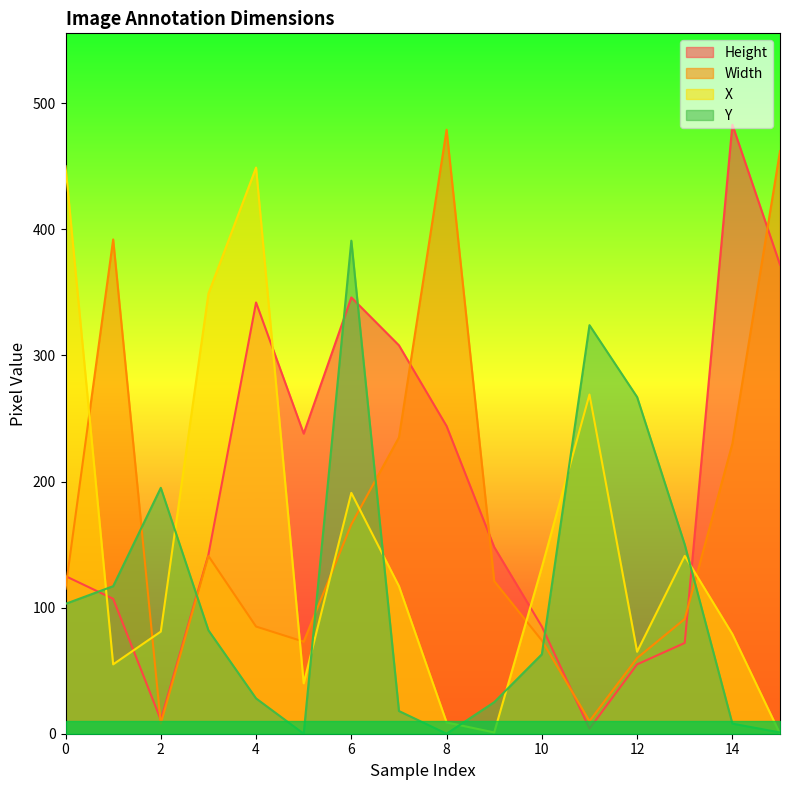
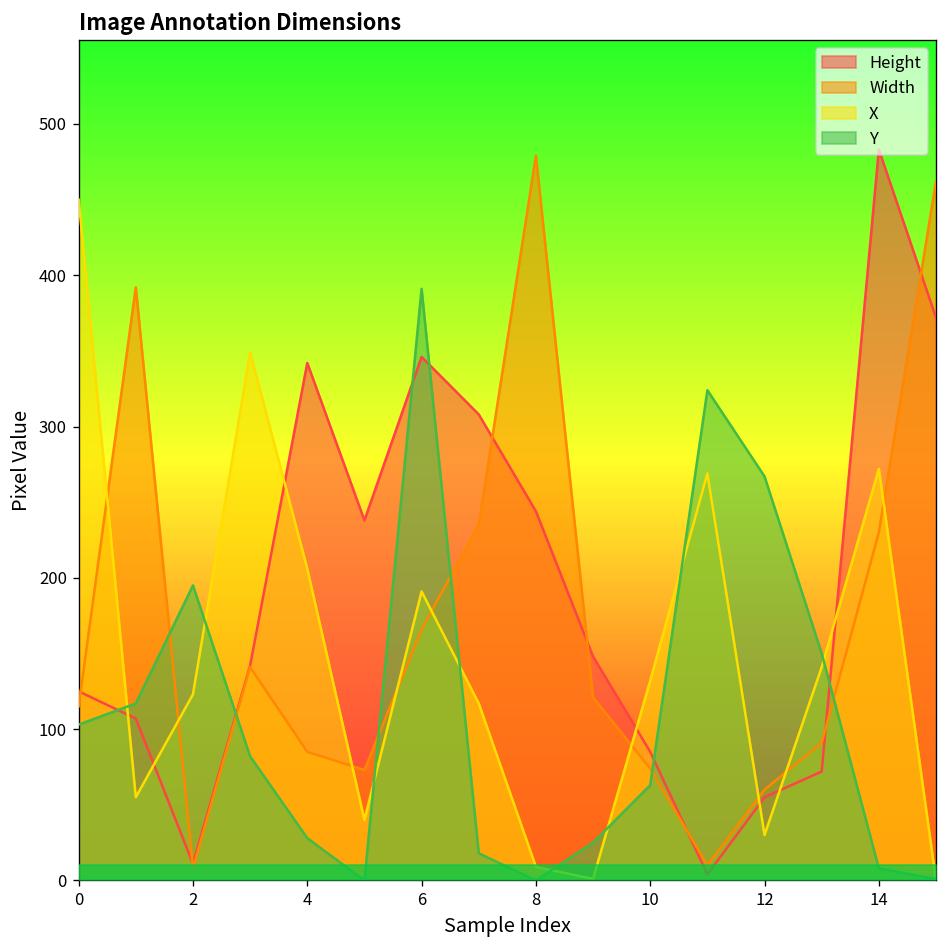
X, 2: 81 -> 123
X, 4: 449 -> 206
X, 12: 65 -> 30
X, 14: 79 -> 272
